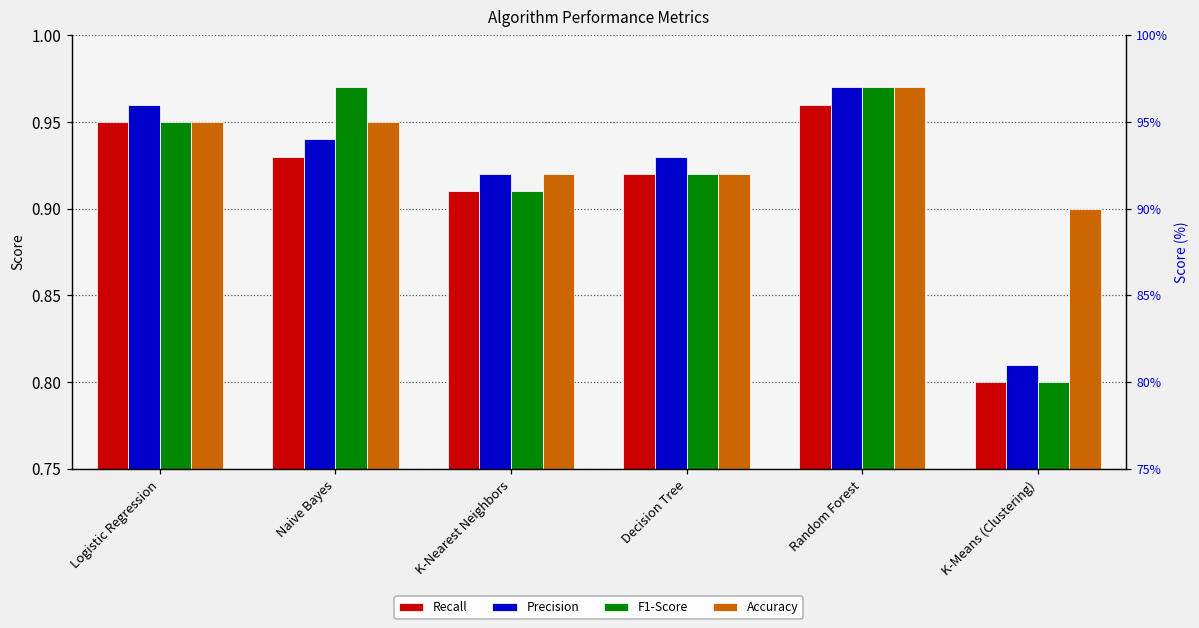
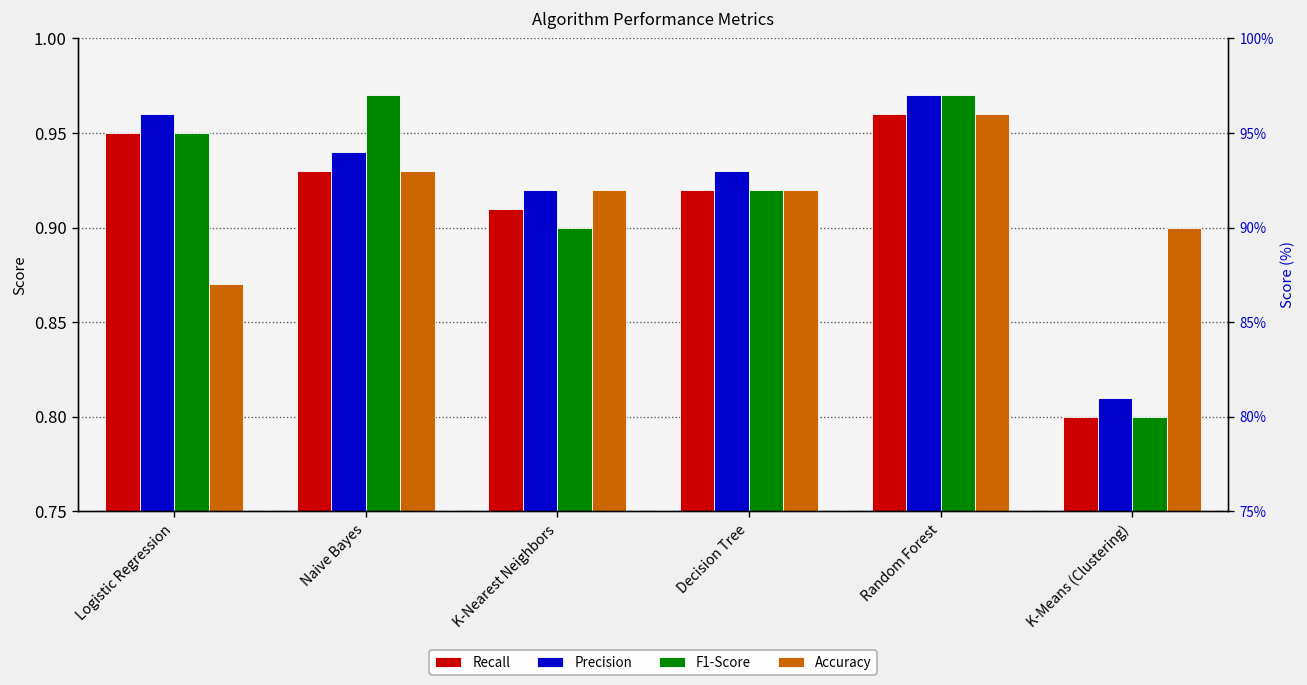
Accuracy, Logistic Regression: 0.95 -> 0.87
Accuracy, Naive Bayes: 0.95 -> 0.93
F1-Score, K-Nearest Neighbors: 0.91 -> 0.90
Accuracy, Random Forest: 0.97 -> 0.96
